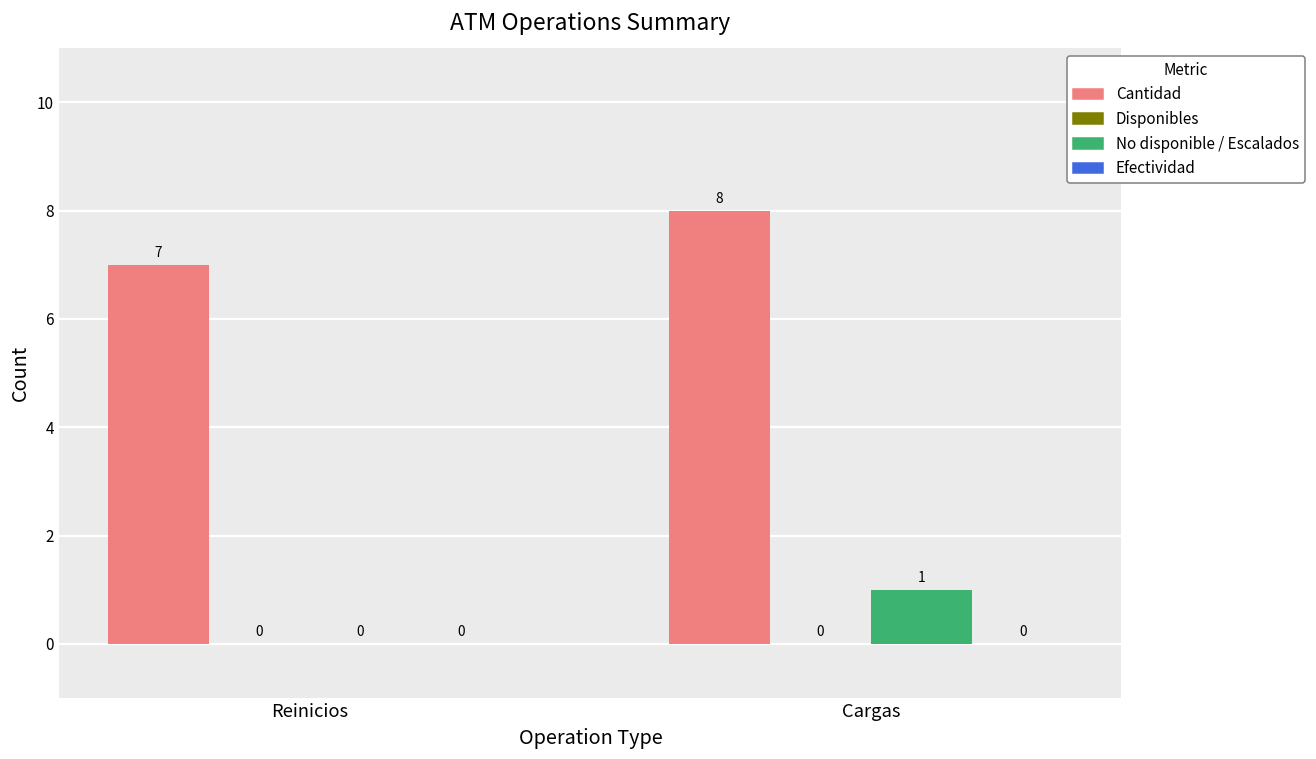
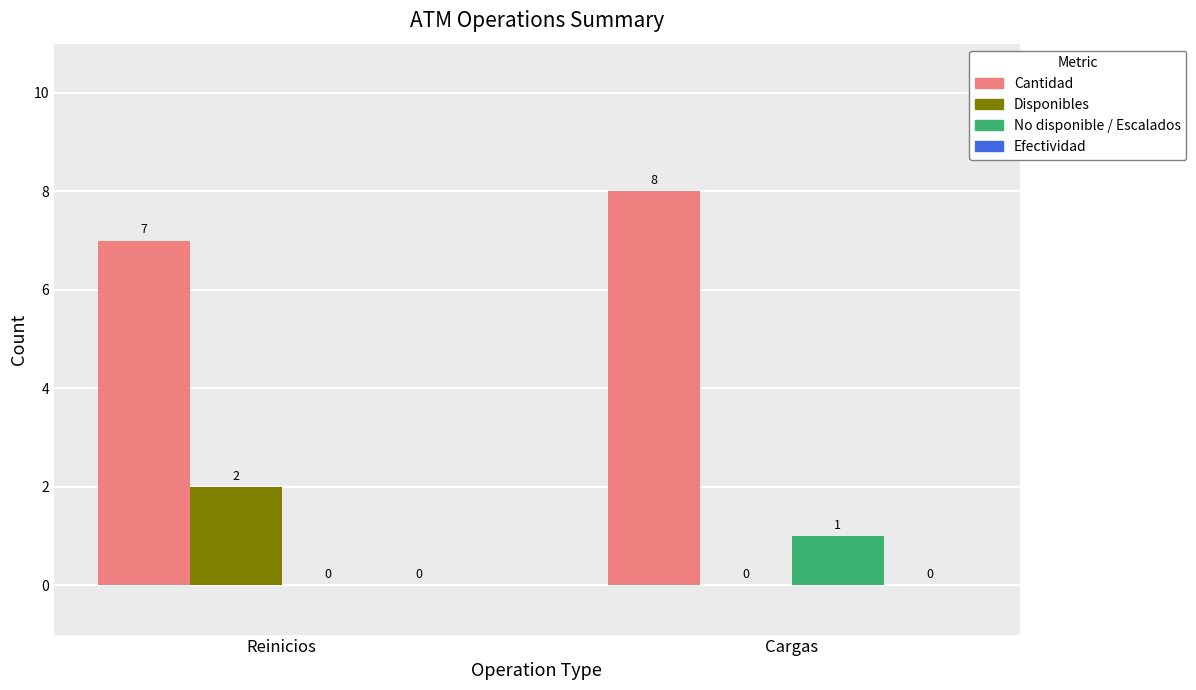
Disponibles, Reinicios: 0 -> 2
